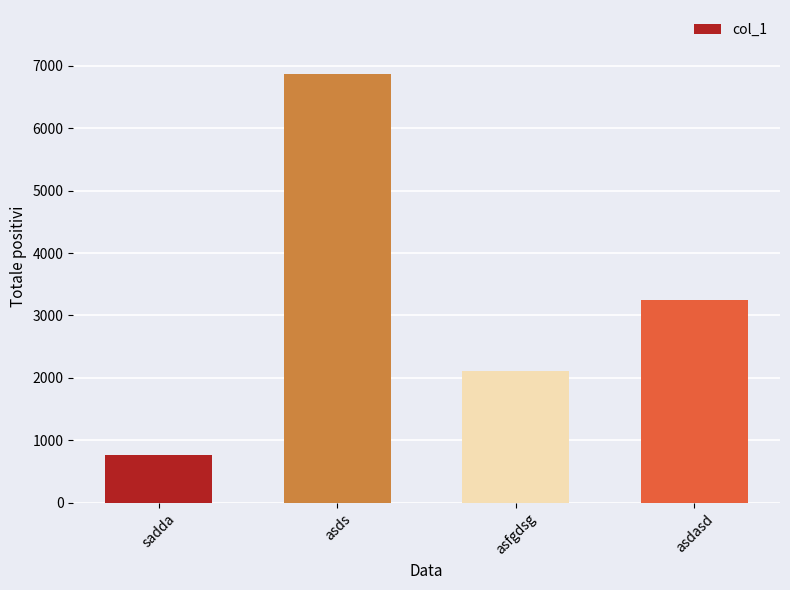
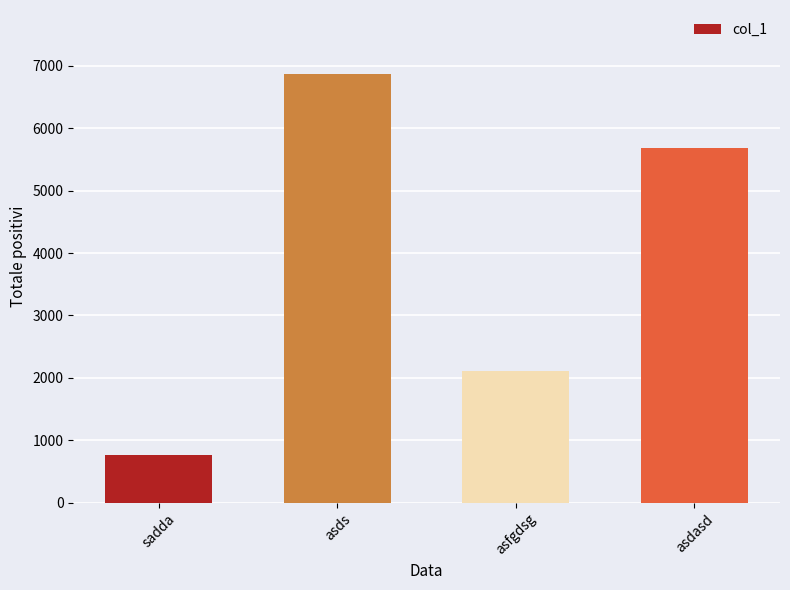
asdasd: 3300 -> 5700
